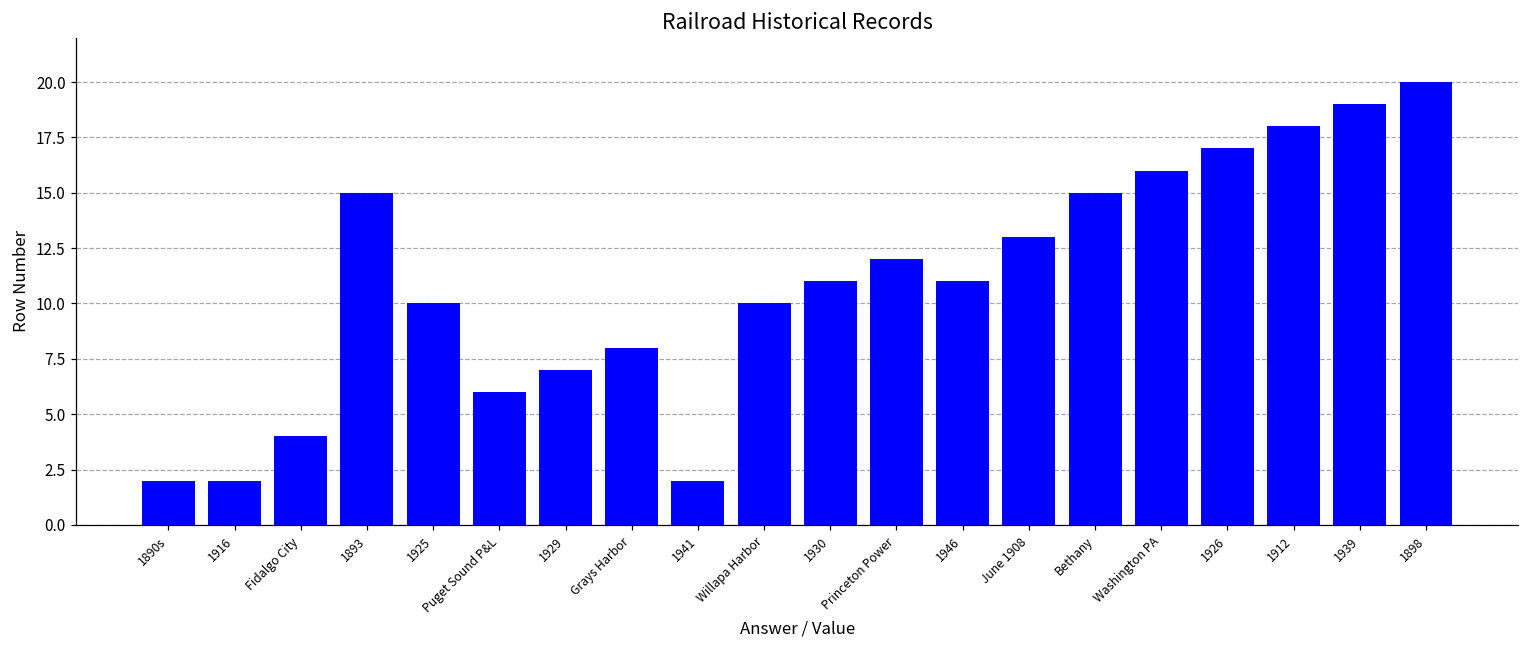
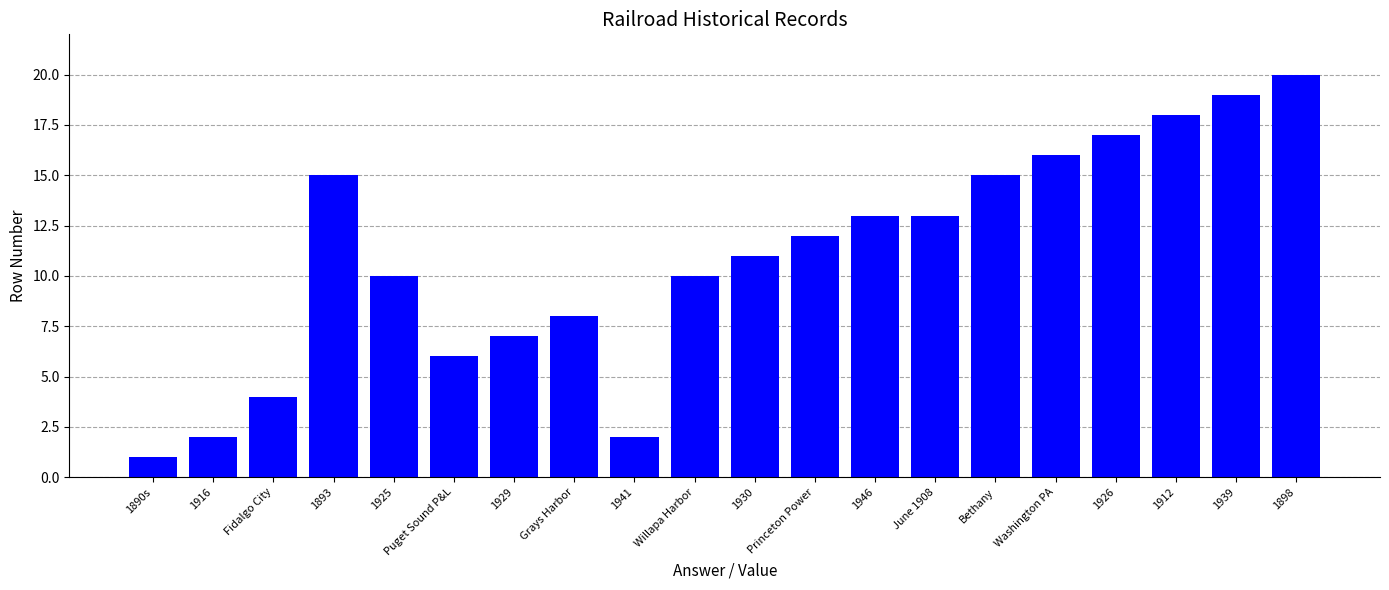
1890s: 2 -> 1
1946: 11 -> 13
